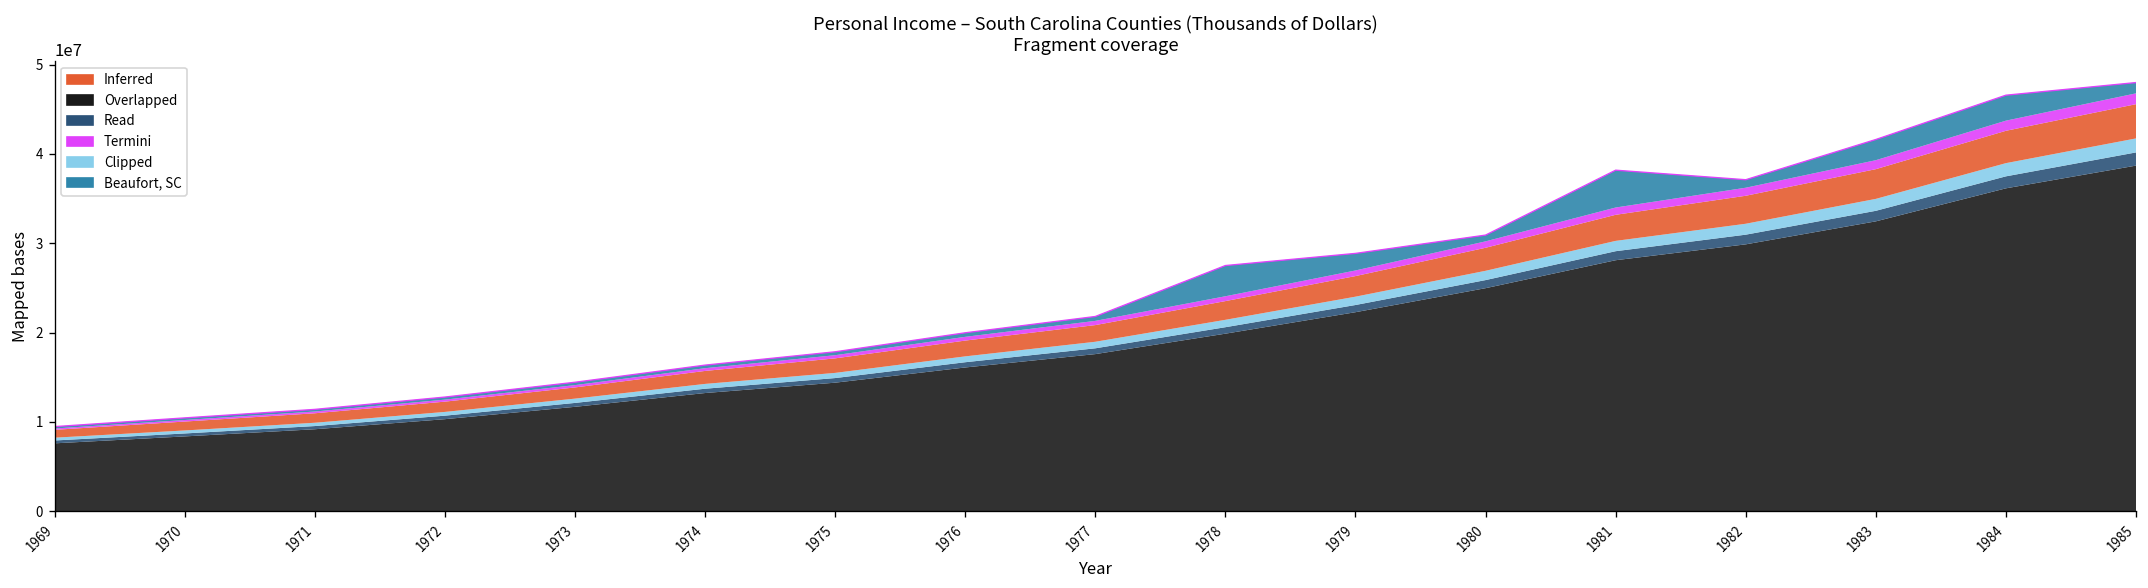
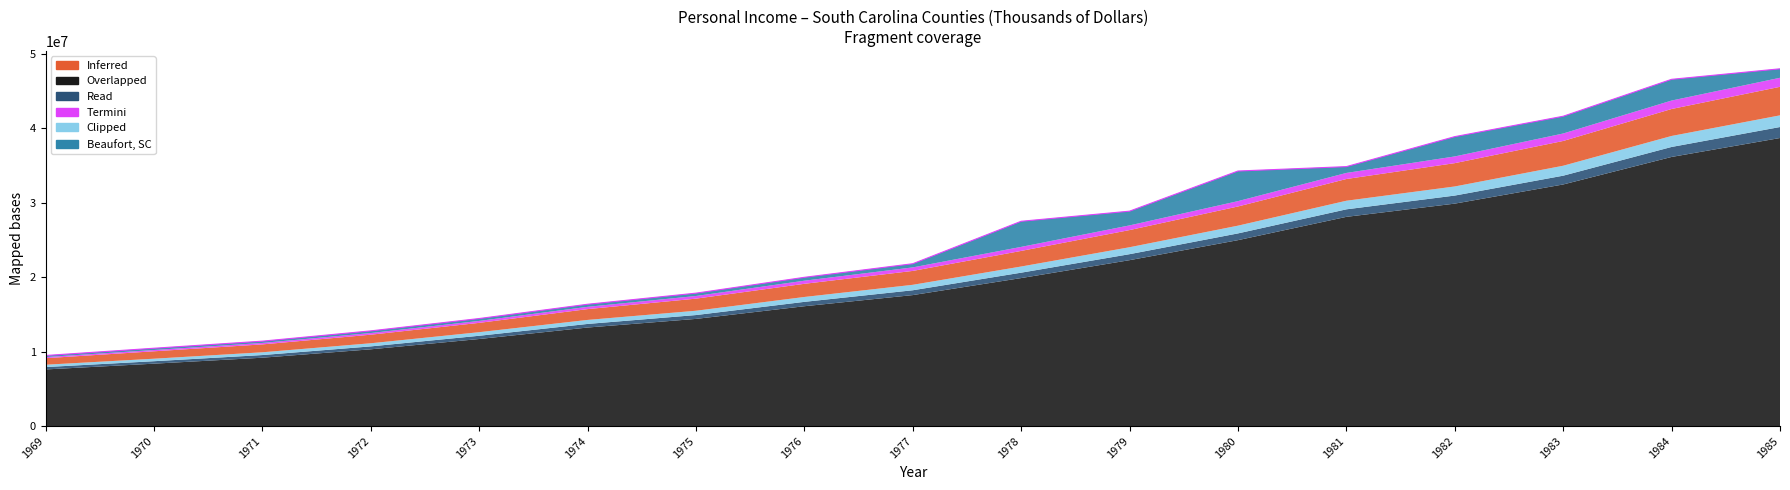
Beaufort, SC, 1980: 1000000 -> 4000000
Beaufort, SC, 1981: 4000000 -> 1000000
Beaufort, SC, 1982: 1000000 -> 3000000
